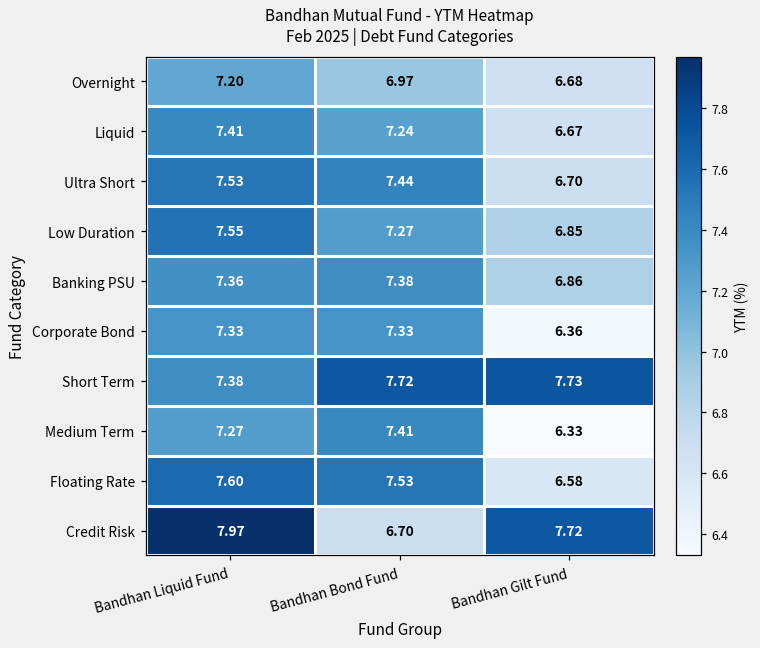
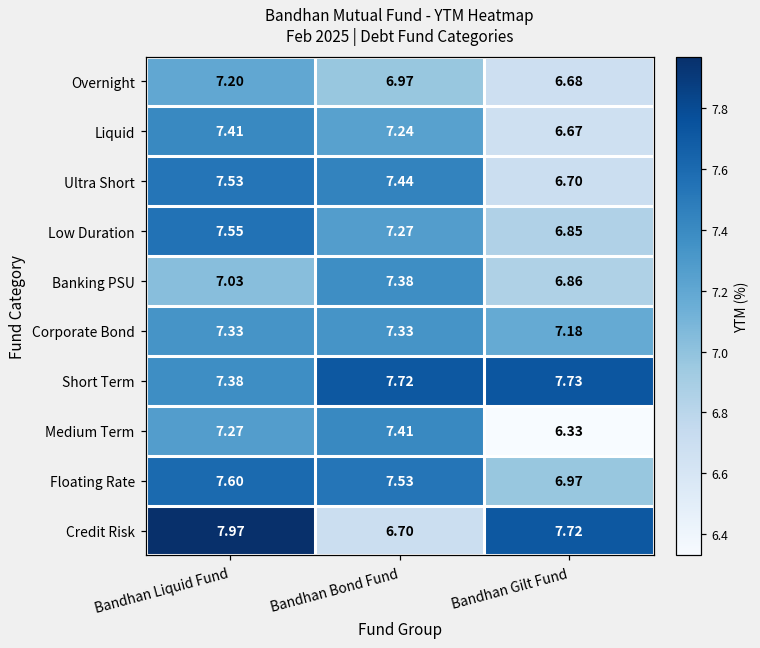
Banking PSU, Bandhan Liquid Fund: 7.36 -> 7.03
Corporate Bond, Bandhan Gilt Fund: 6.36 -> 7.18
Floating Rate, Bandhan Gilt Fund: 6.58 -> 6.97
